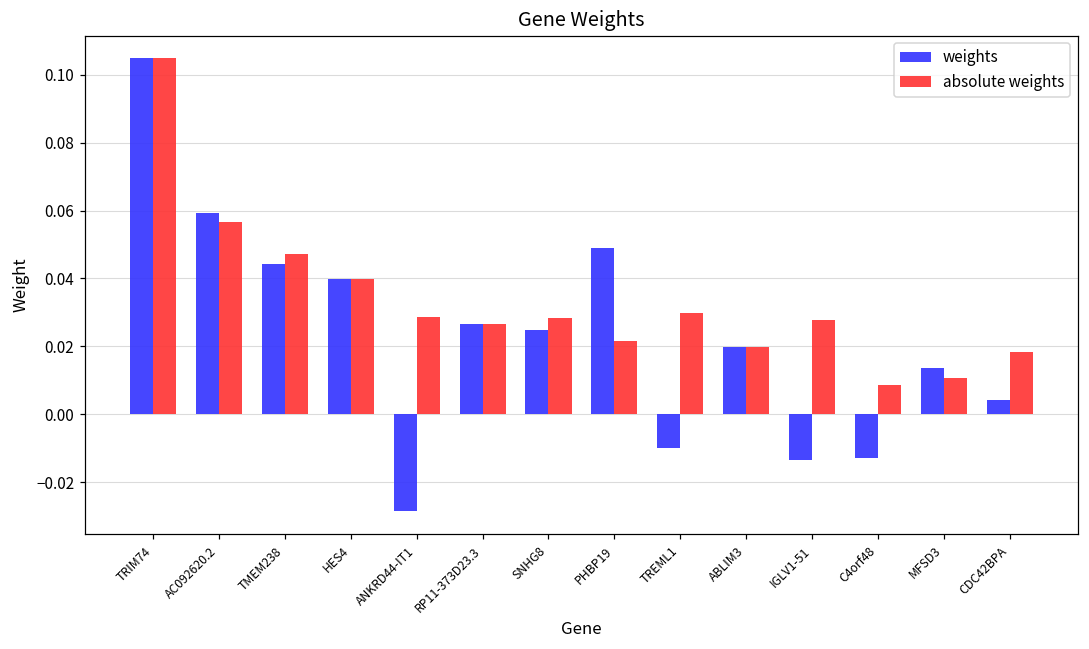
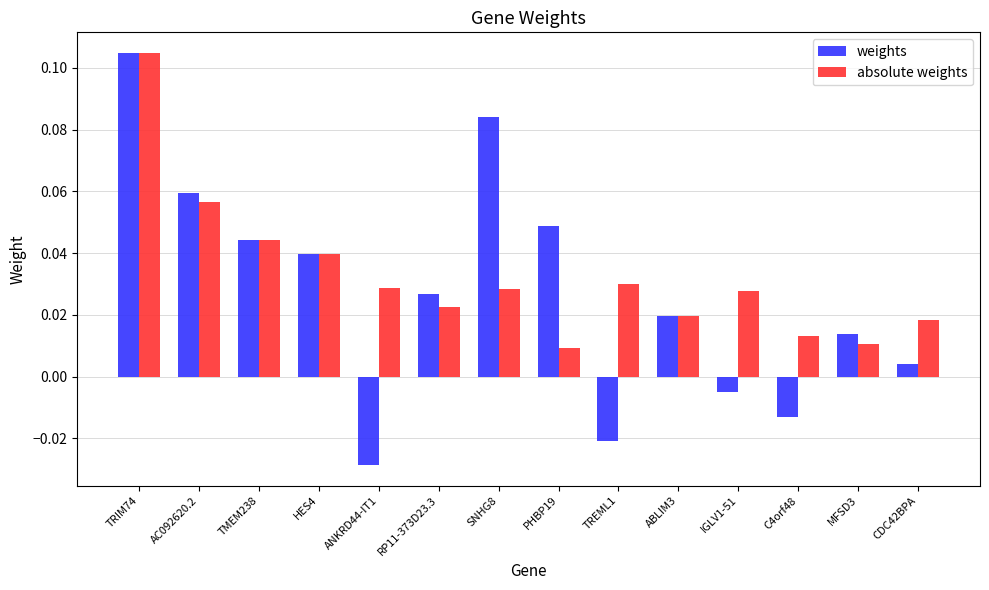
absolute weights, TMEM238: 0.047 -> 0.044
absolute weights, RP11-373D23.3: 0.027 -> 0.023
weights, SNHG8: 0.025 -> 0.084
absolute weights, PHBP19: 0.022 -> 0.009
weights, TREML1: -0.010 -> -0.021
weights, IGLV1-51: -0.014 -> -0.005
absolute weights, C4orf48: 0.009 -> 0.013
